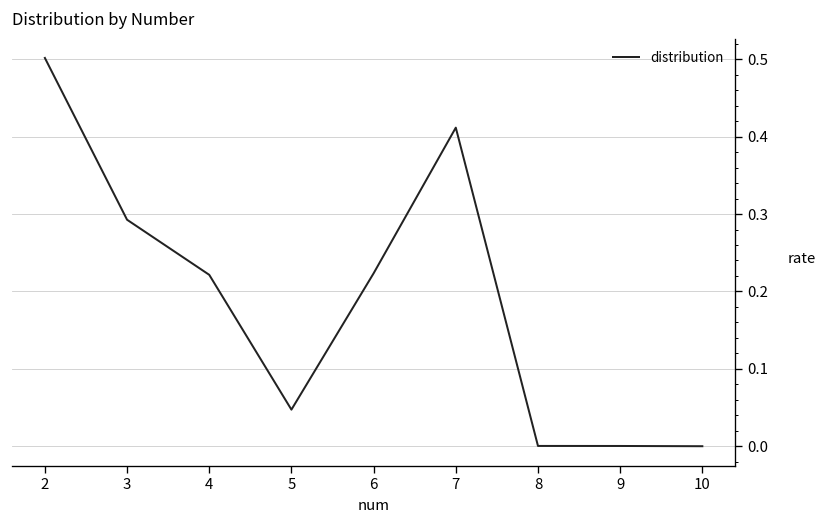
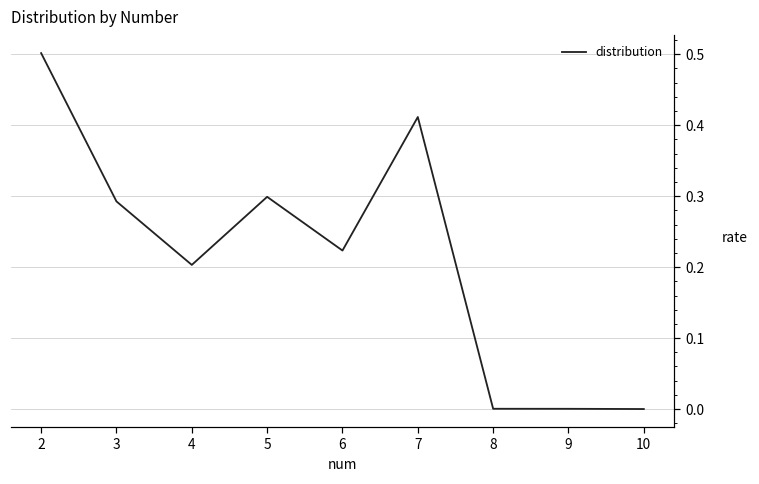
4: 0.22 -> 0.20
5: 0.05 -> 0.30
